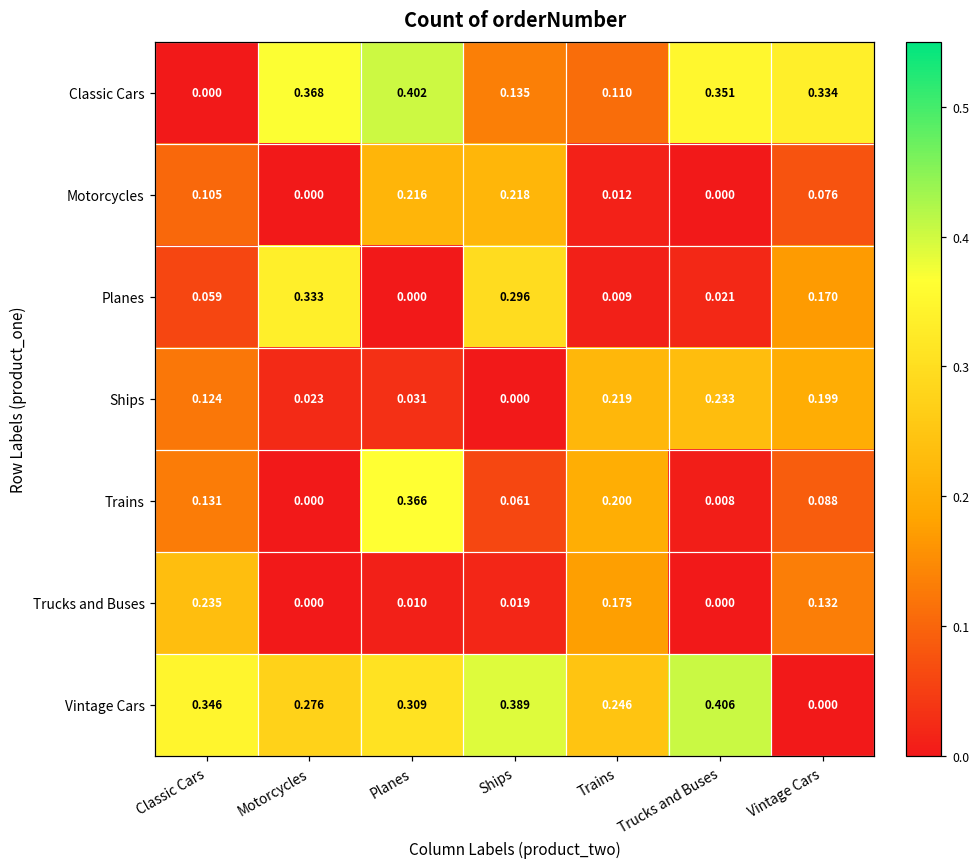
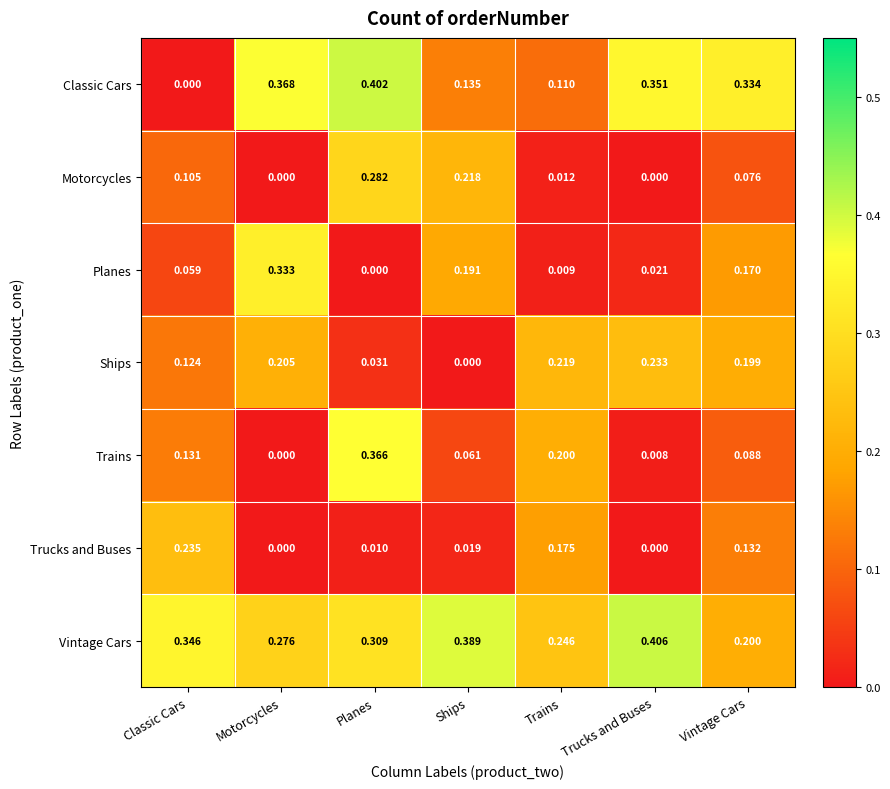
Motorcycles, Planes: 0.216 -> 0.282
Planes, Ships: 0.296 -> 0.191
Ships, Motorcycles: 0.023 -> 0.205
Vintage Cars, Vintage Cars: 0.000 -> 0.200
